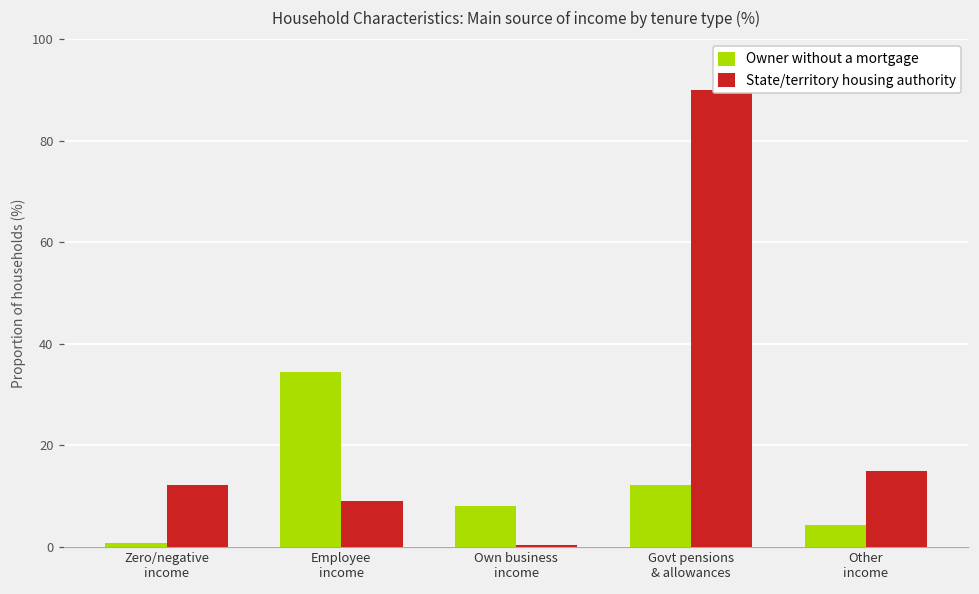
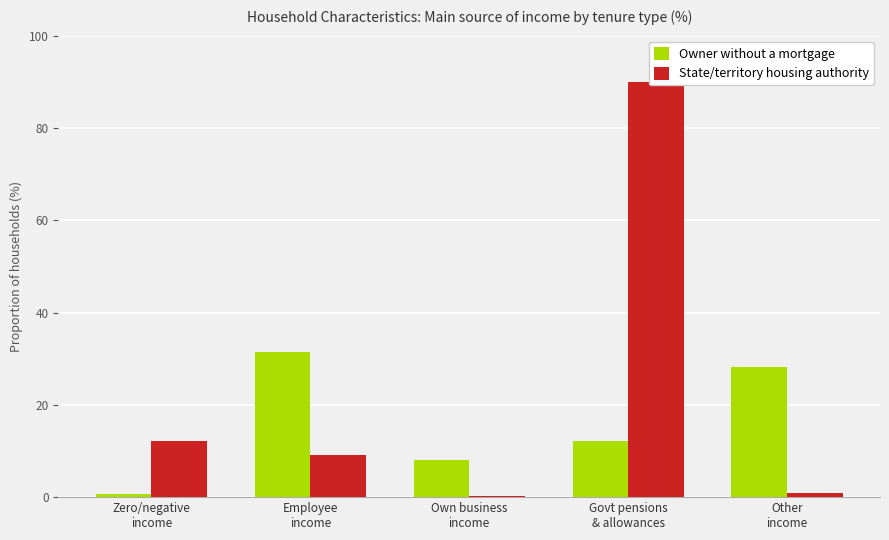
Owner without a mortgage, Employee income: 34 -> 32
Owner without a mortgage, Other income: 4 -> 28
State/territory housing authority, Other income: 15 -> 1
